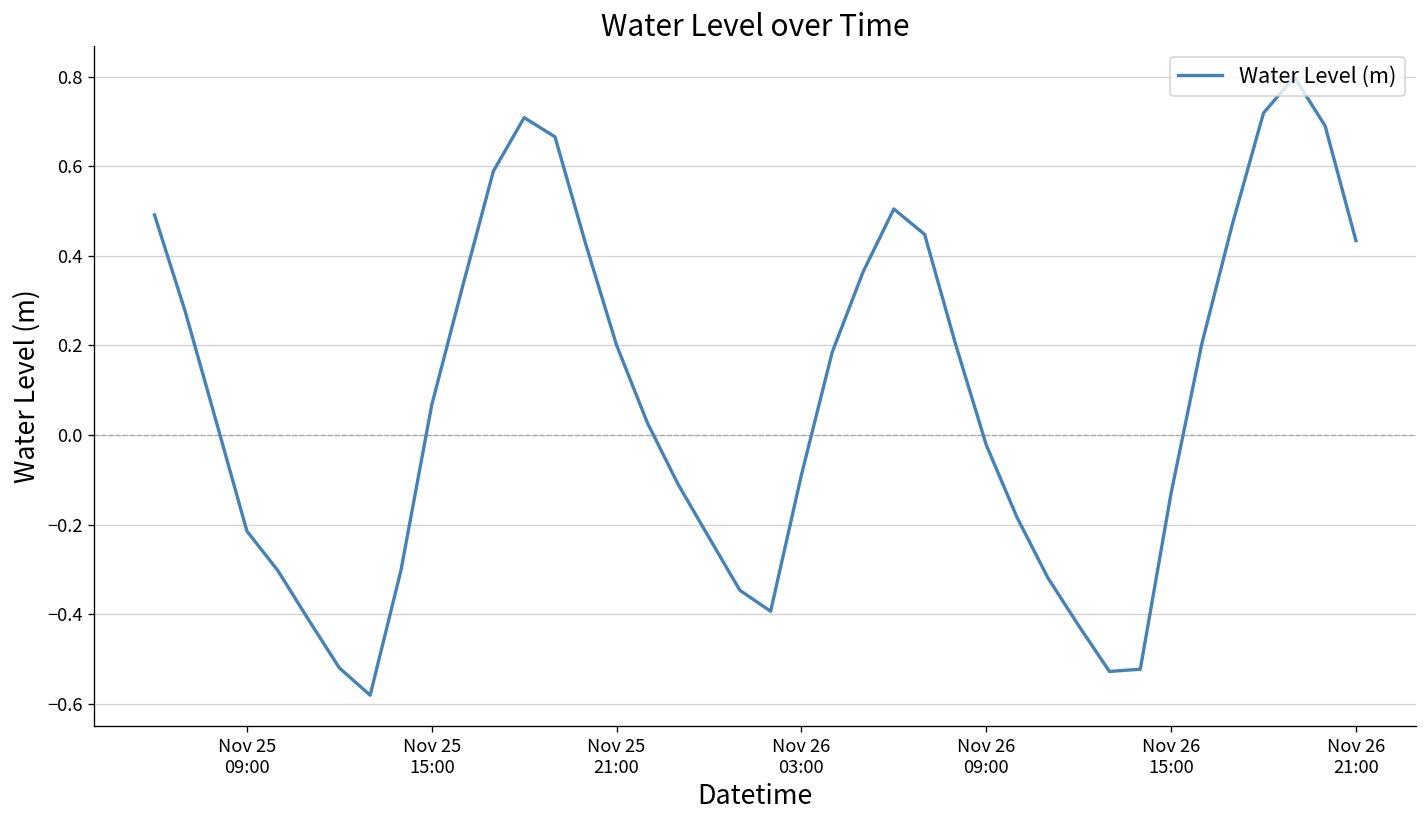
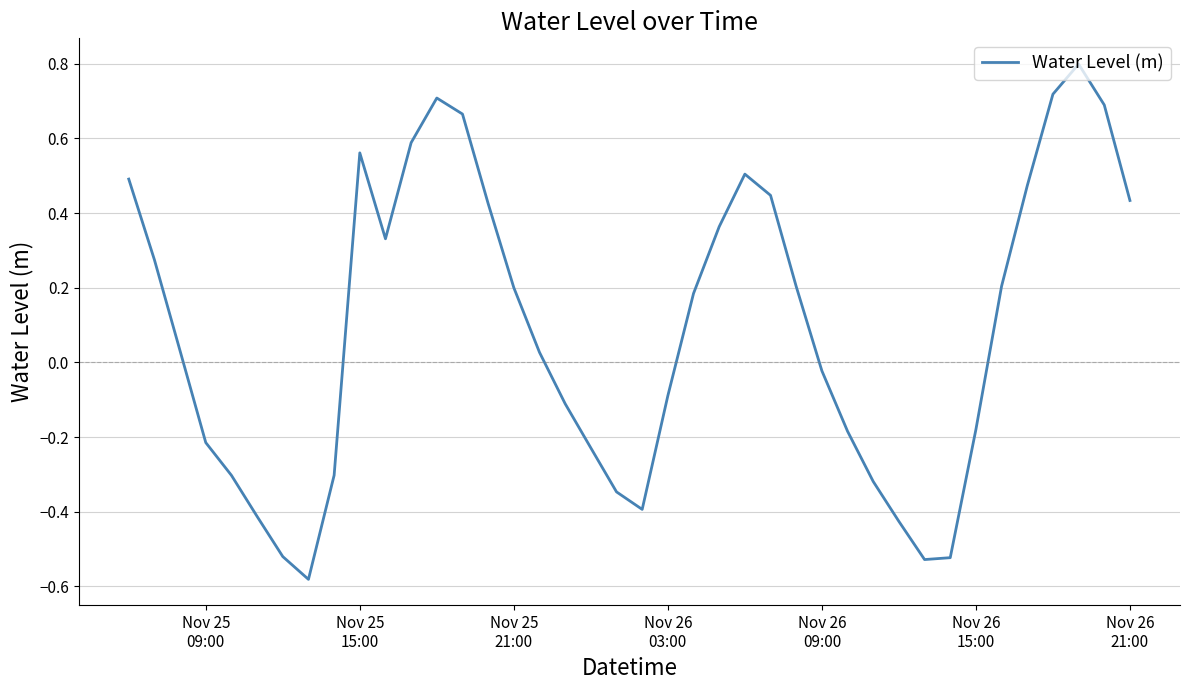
Nov 25 15:00: 0.07 -> 0.56
Nov 26 15:00: -0.13 -> -0.18
